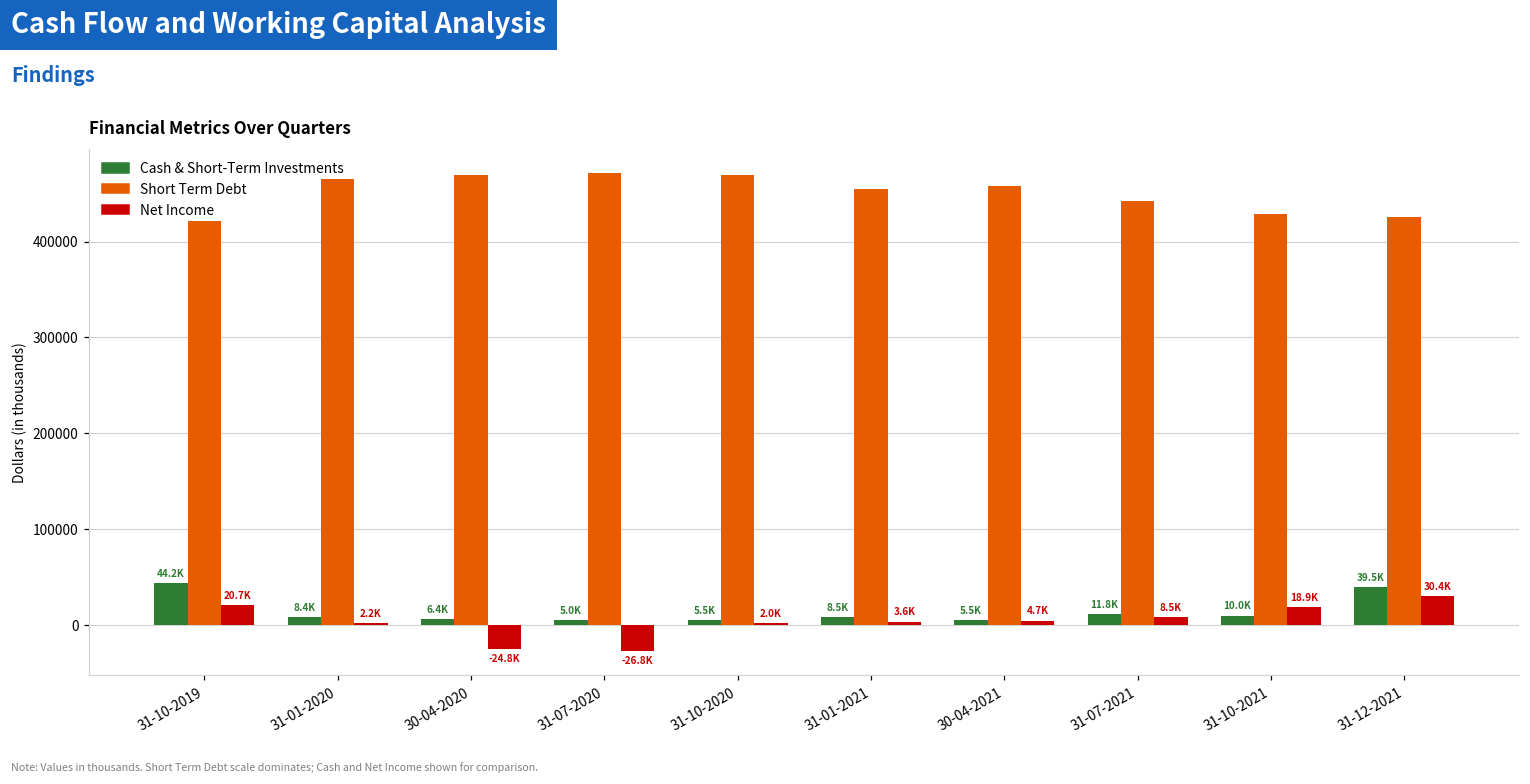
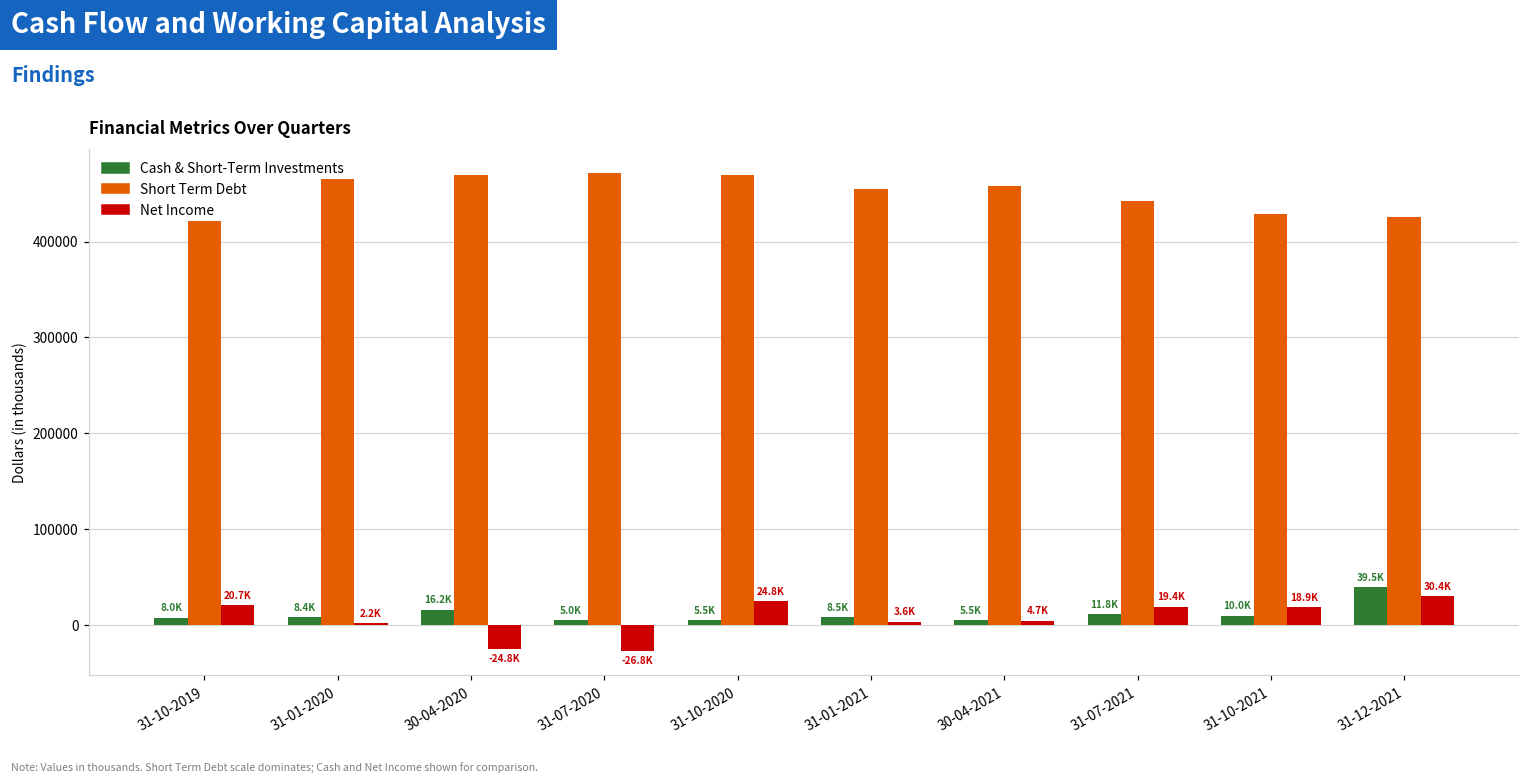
Cash & Short-Term Investments, 31-10-2019: 44.2K -> 8.0K
Cash & Short-Term Investments, 30-04-2020: 6.4K -> 16.2K
Net Income, 31-10-2020: 2.0K -> 24.8K
Net Income, 31-07-2021: 8.5K -> 19.4K
